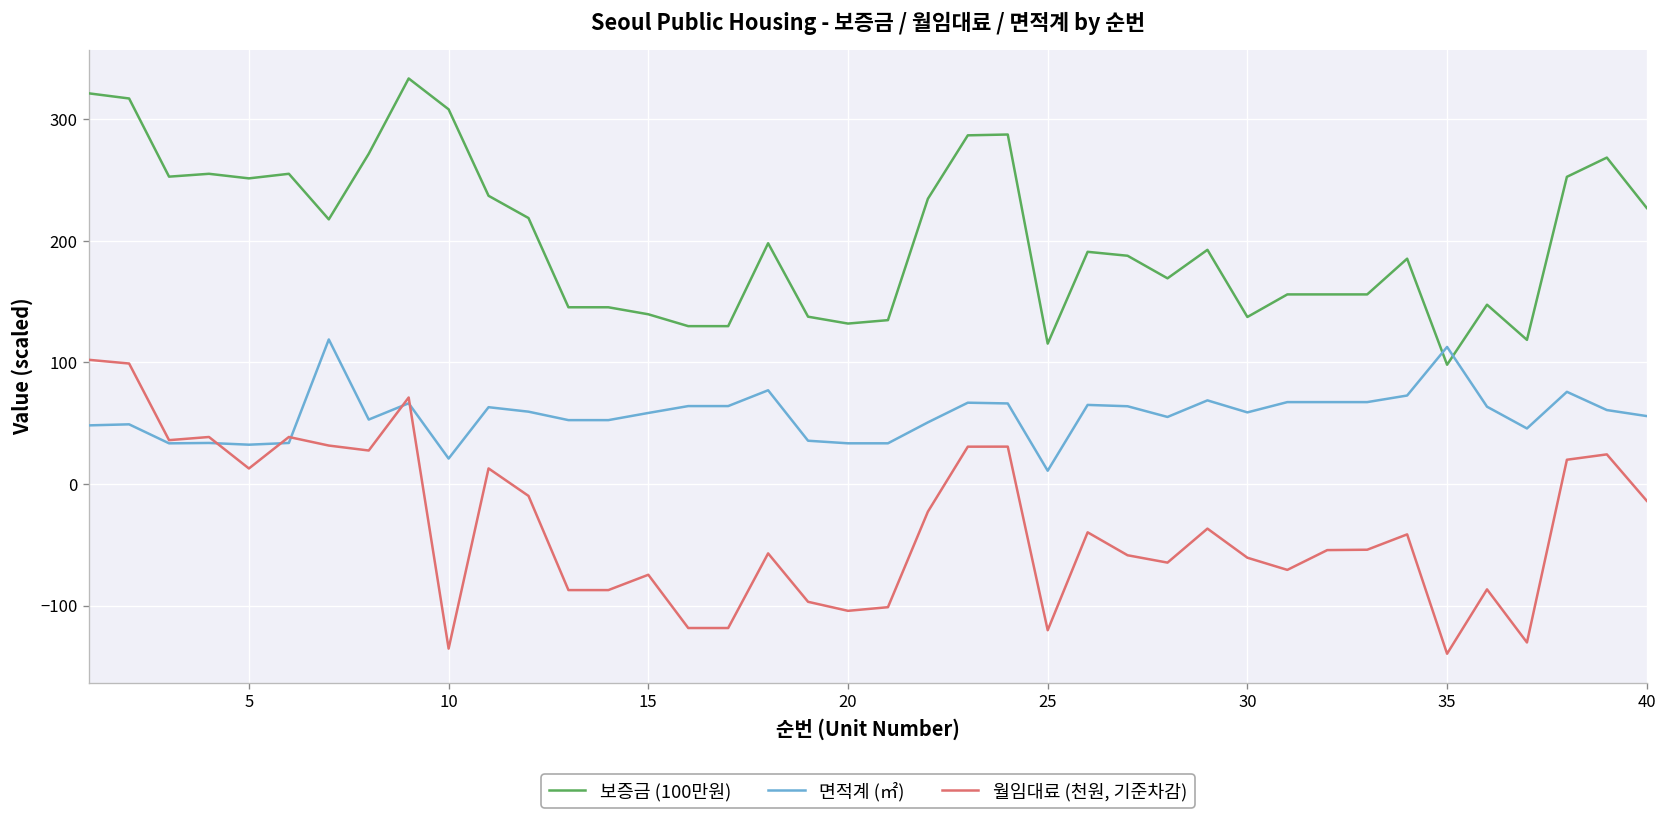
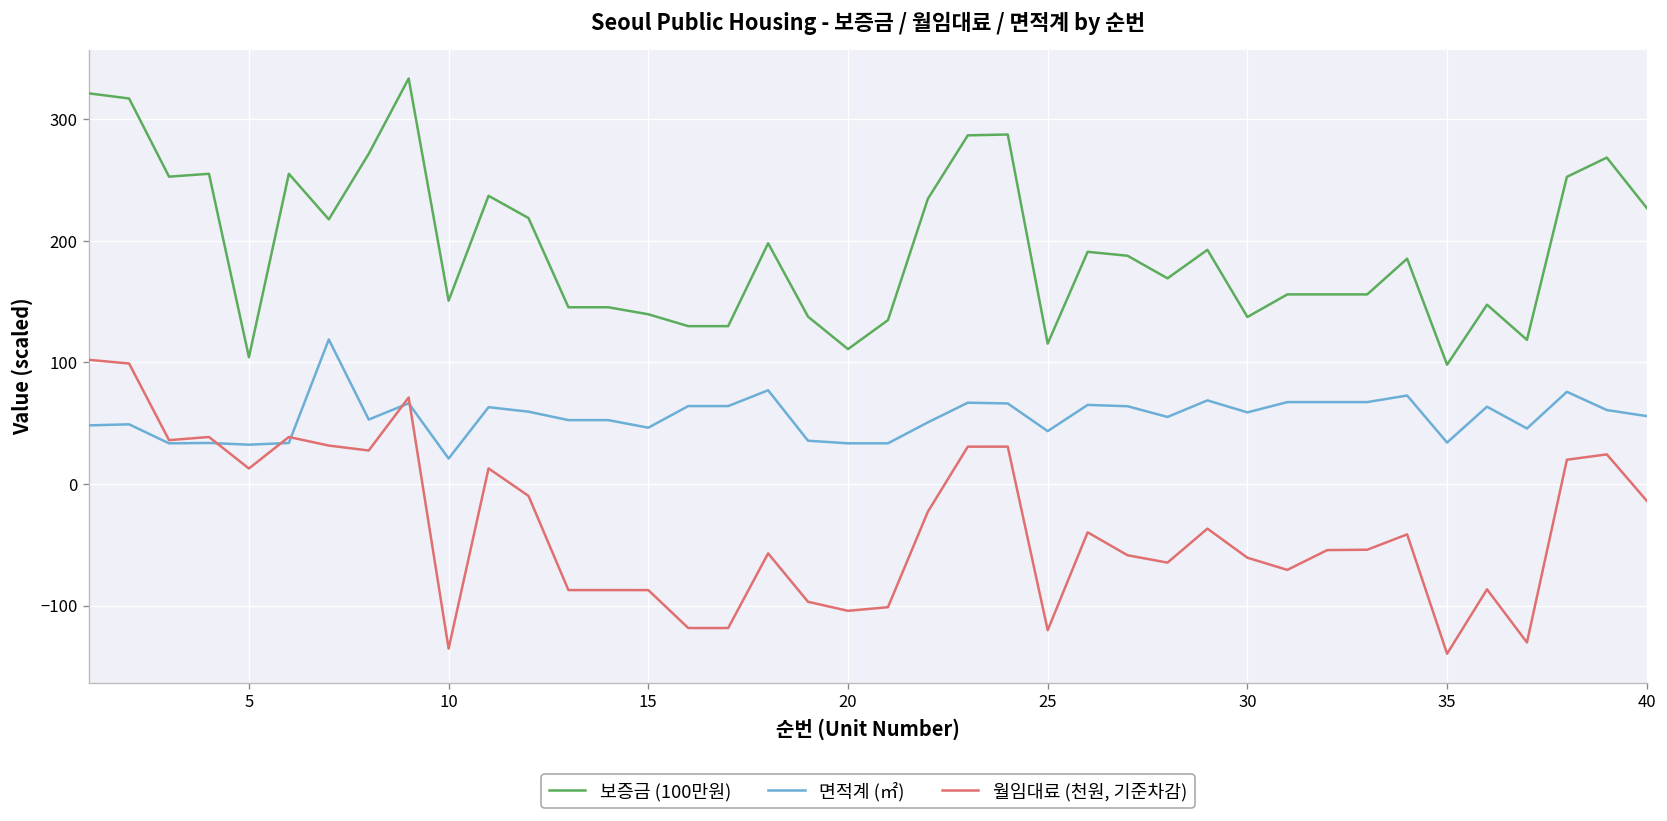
보증금 (100만원), 5: 251 -> 104
보증금 (100만원), 10: 308 -> 151
면적계 (㎡), 15: 58 -> 46
월임대료 (천원, 기준차감), 15: -75 -> -87
보증금 (100만원), 20: 132 -> 111
면적계 (㎡), 25: 11 -> 43
면적계 (㎡), 35: 113 -> 34
